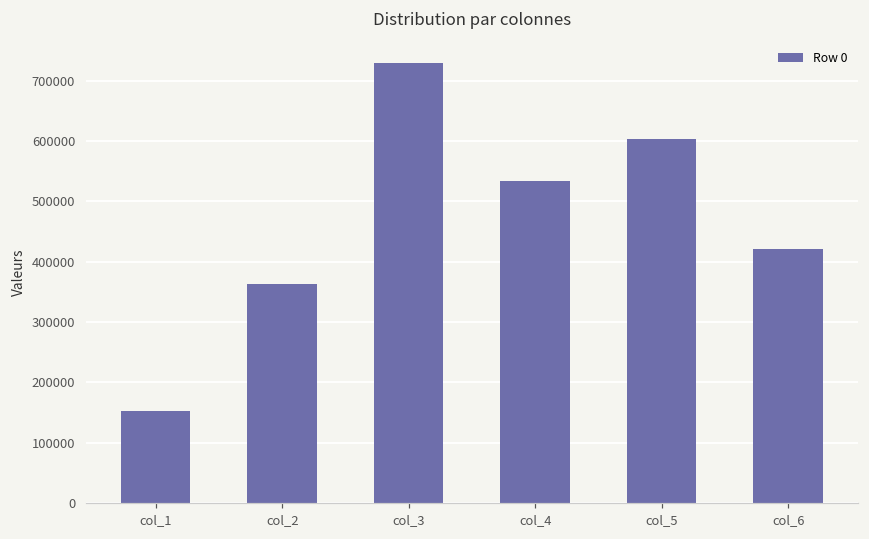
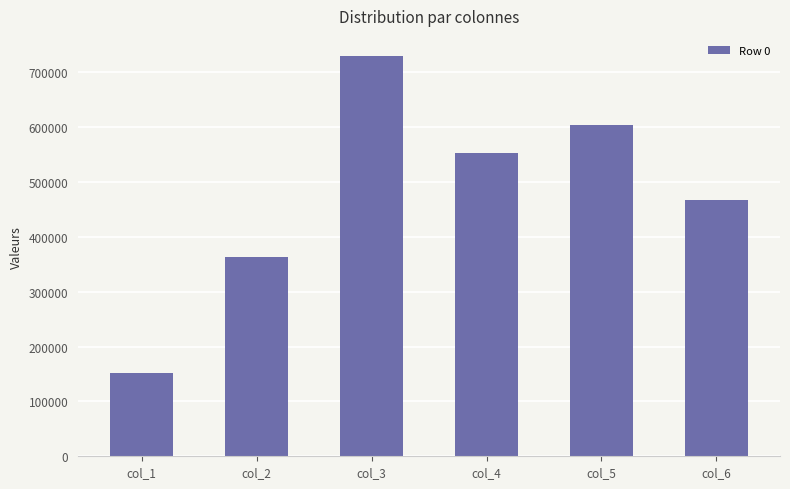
col_4: 530000 -> 550000
col_6: 420000 -> 470000
